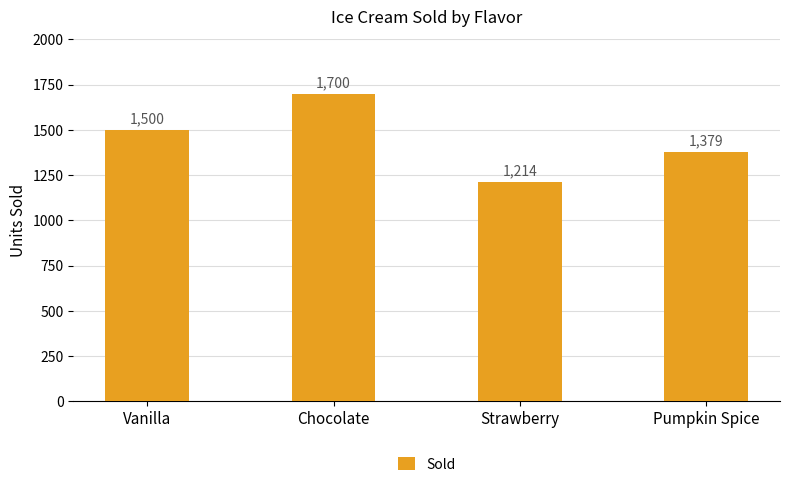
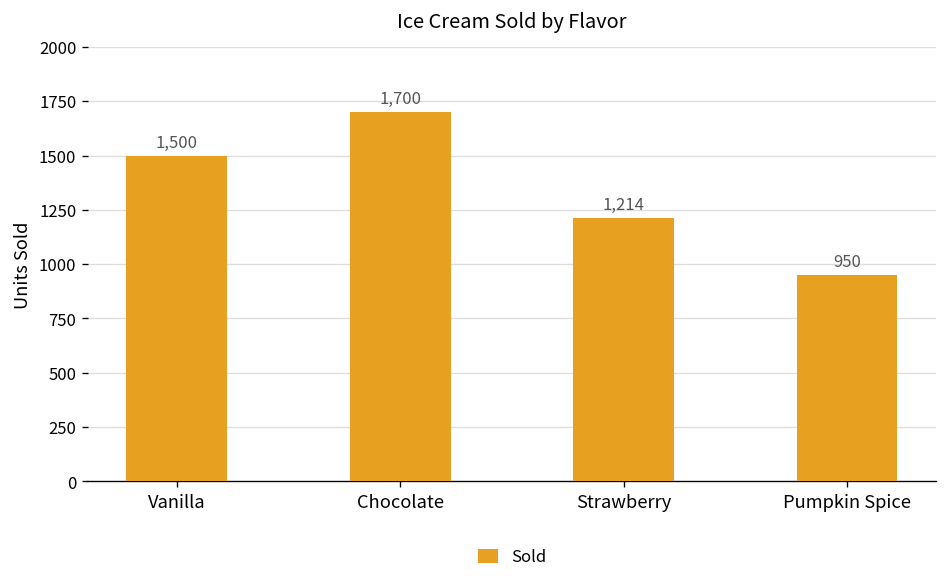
Pumpkin Spice: 1,379 -> 950
